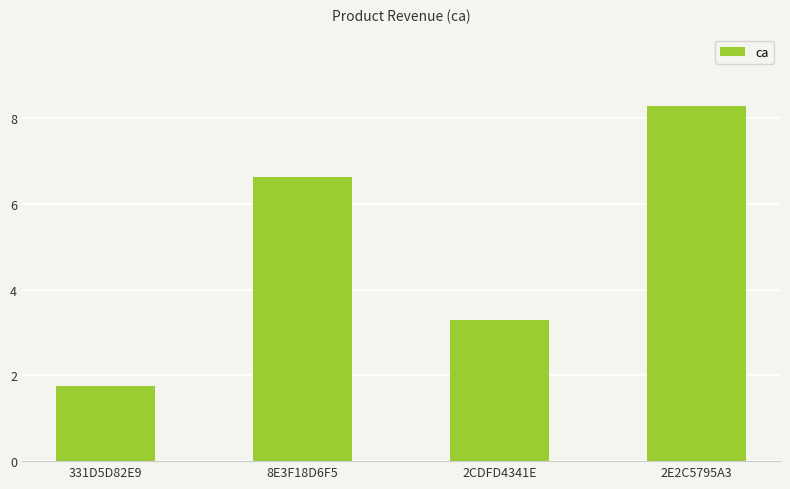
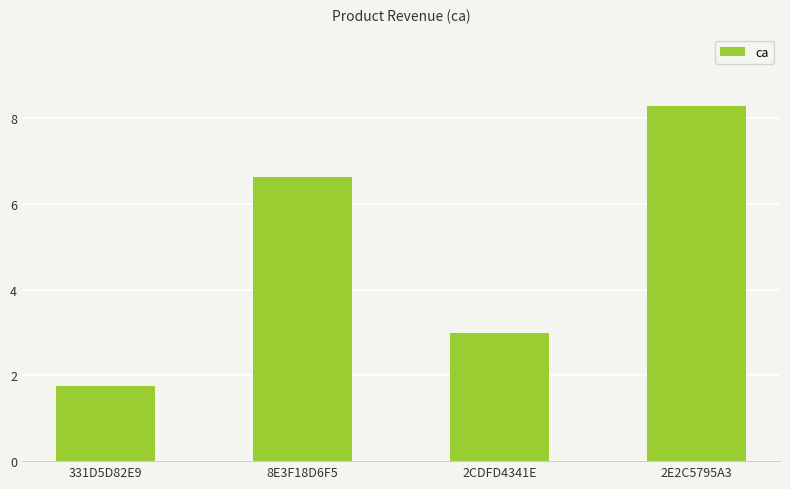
2CDFD4341E: 3.3 -> 3.0
